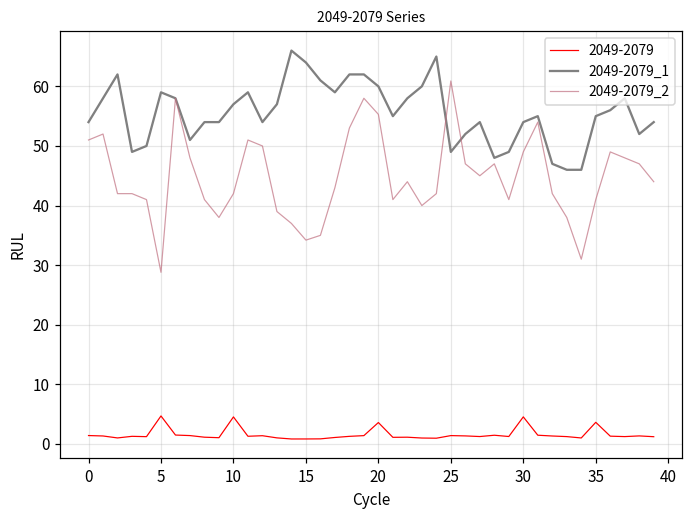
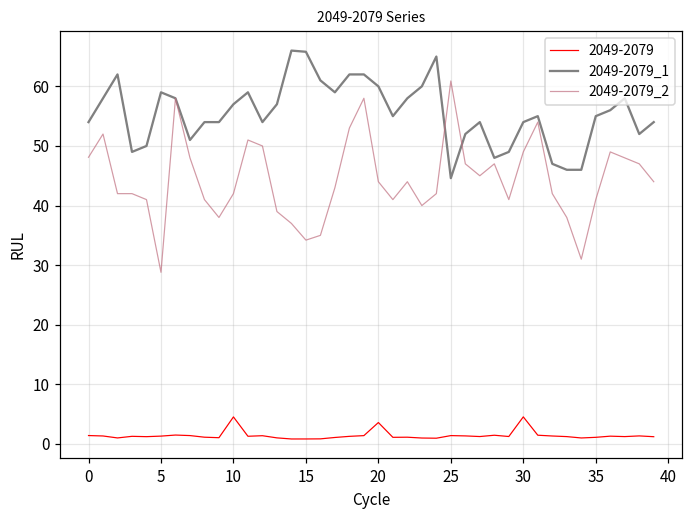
2049-2079_2, 0: 51 -> 48
2049-2079, 5: 5 -> 1
2049-2079_1, 15: 64 -> 66
2049-2079_2, 20: 55 -> 44
2049-2079_1, 25: 49 -> 45
2049-2079, 35: 4 -> 1
